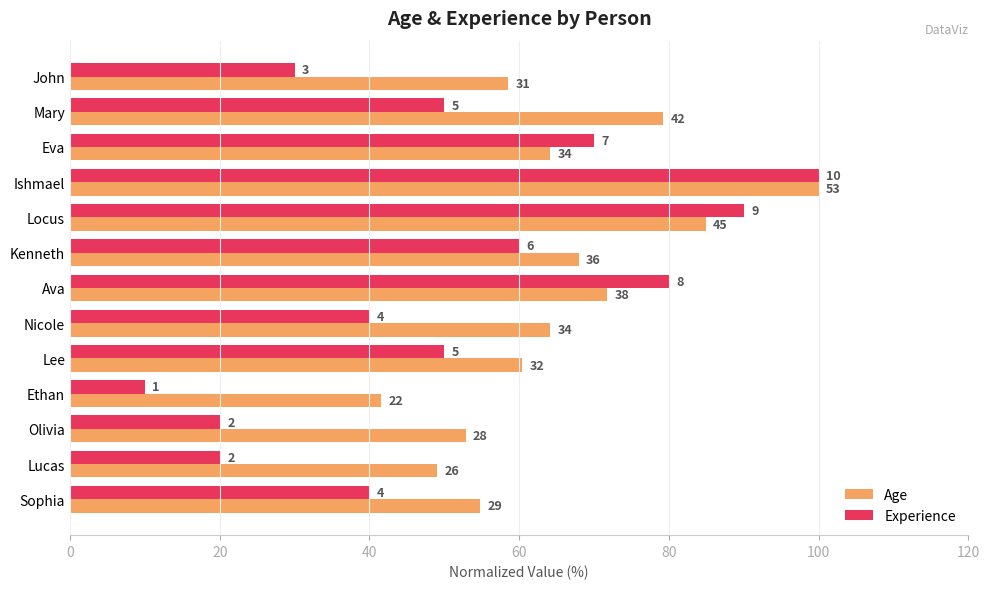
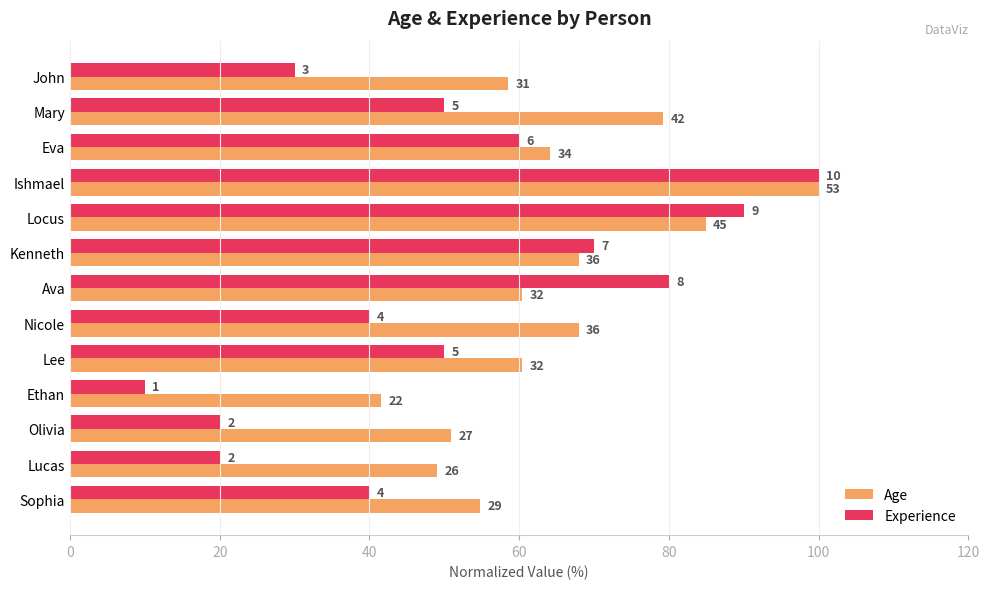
Experience, Eva: 7 -> 6
Experience, Kenneth: 6 -> 7
Age, Ava: 38 -> 32
Age, Nicole: 34 -> 36
Age, Olivia: 28 -> 27
